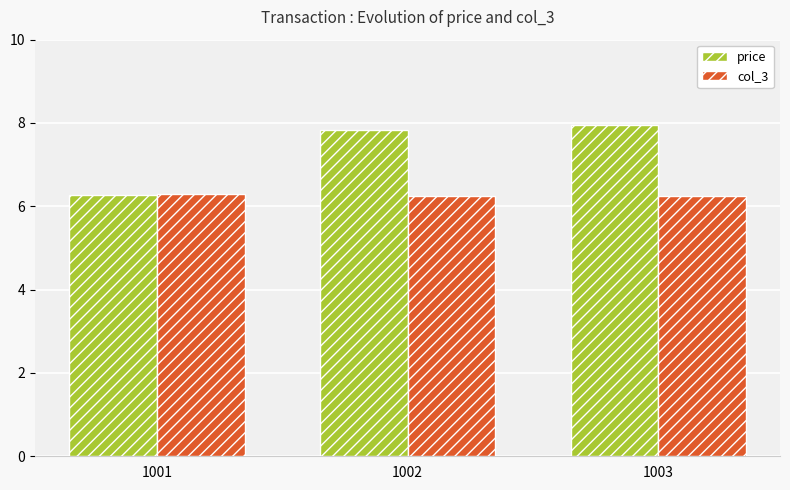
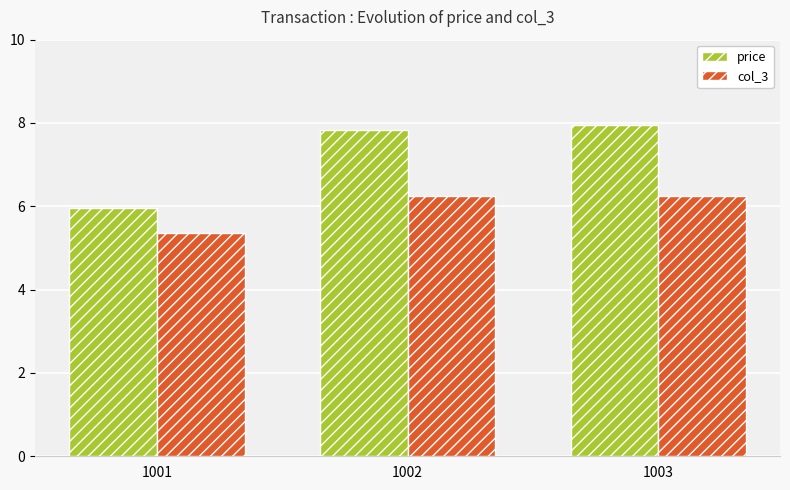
price, 1001: 6.3 -> 6.0
col_3, 1001: 6.3 -> 5.4
